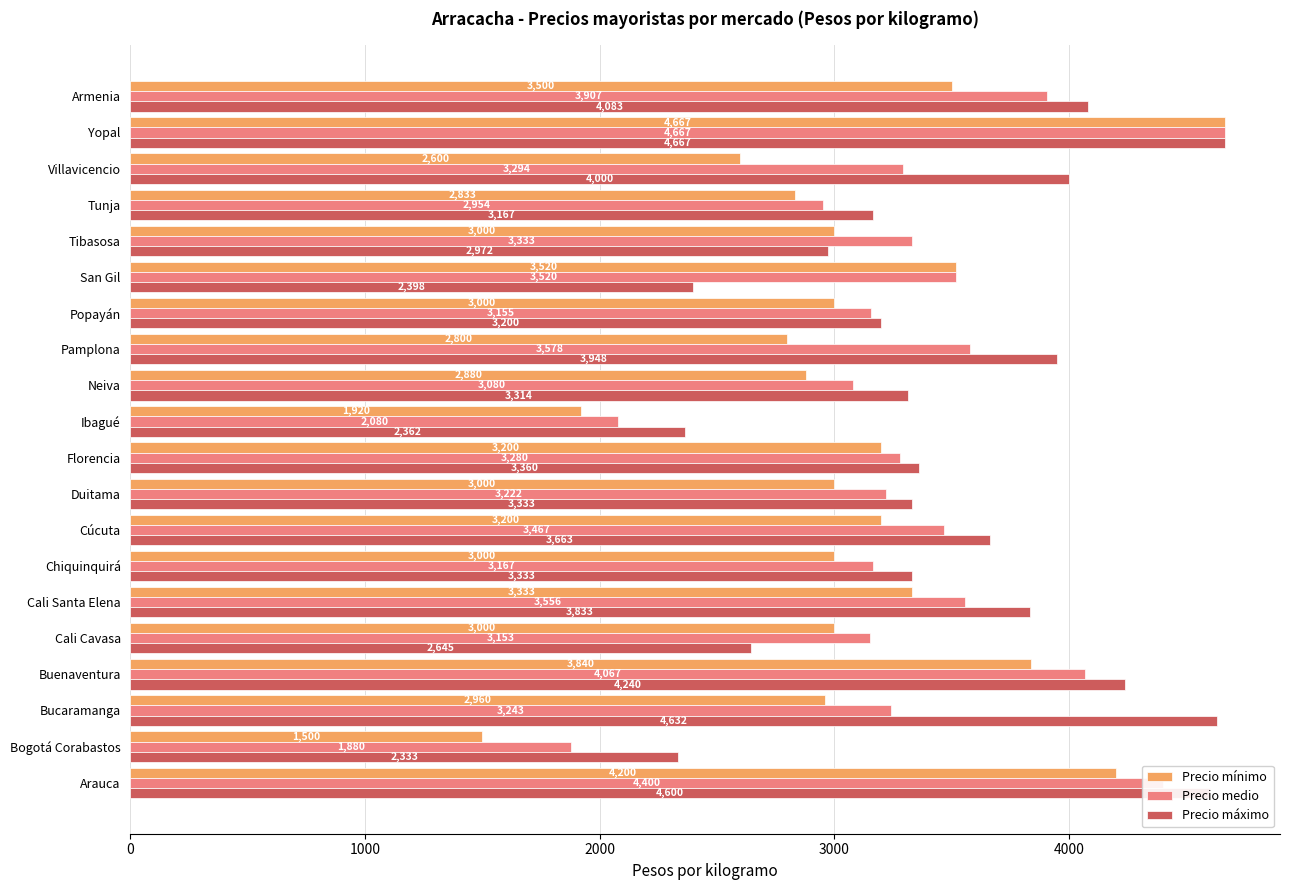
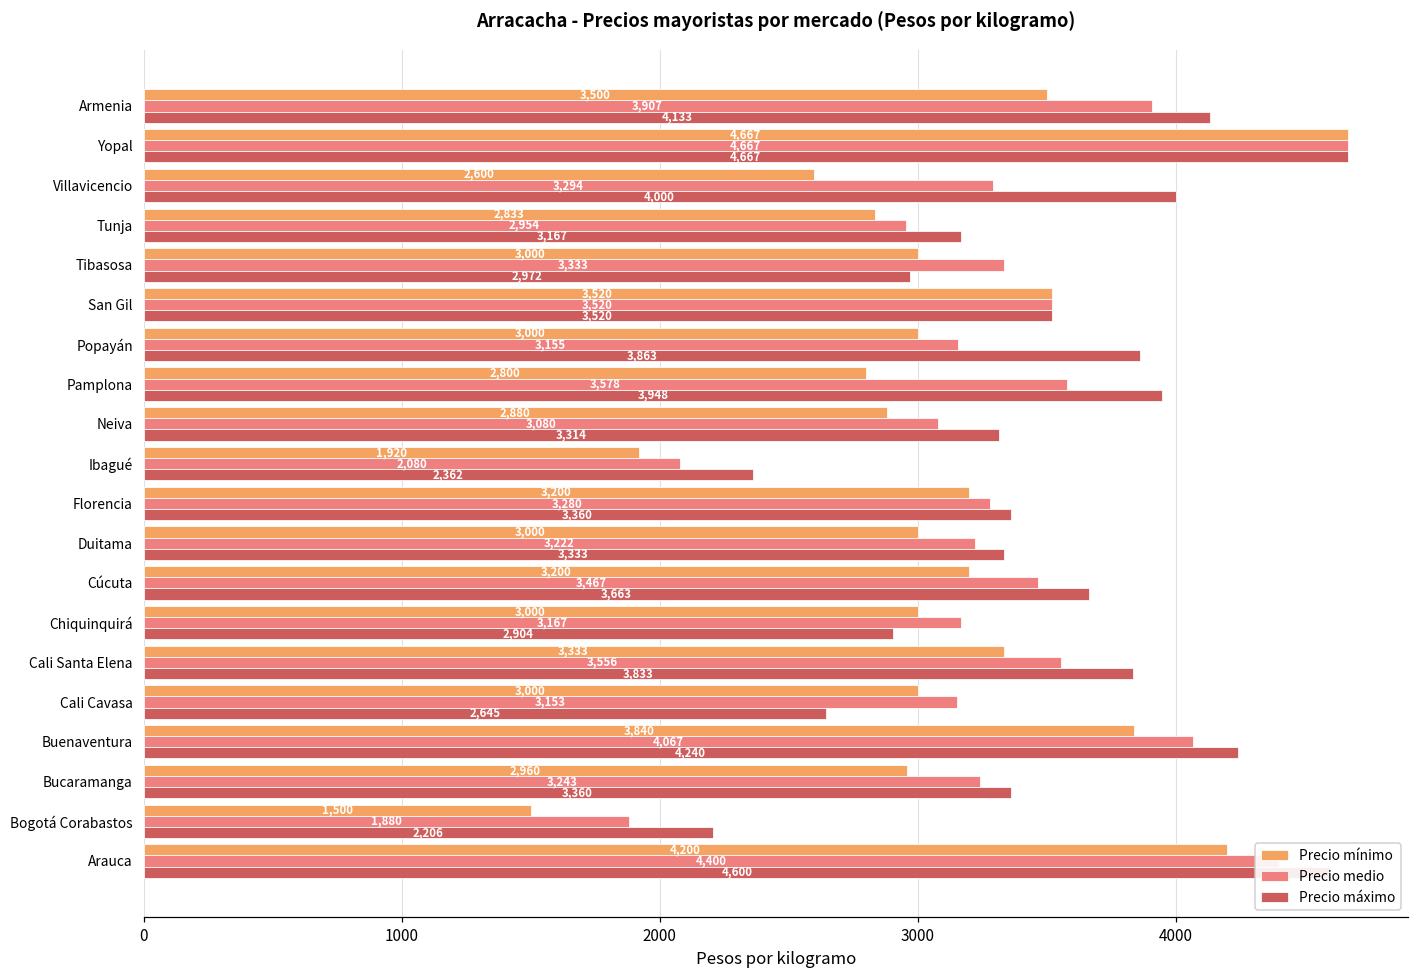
Precio máximo, Armenia: 4,083 -> 4,133
Precio máximo, San Gil: 2,398 -> 3,520
Precio máximo, Popayán: 3,200 -> 3,863
Precio máximo, Chiquinquirá: 3,333 -> 2,904
Precio máximo, Bucaramanga: 4,632 -> 3,360
Precio máximo, Bogotá Corabastos: 2,333 -> 2,206
